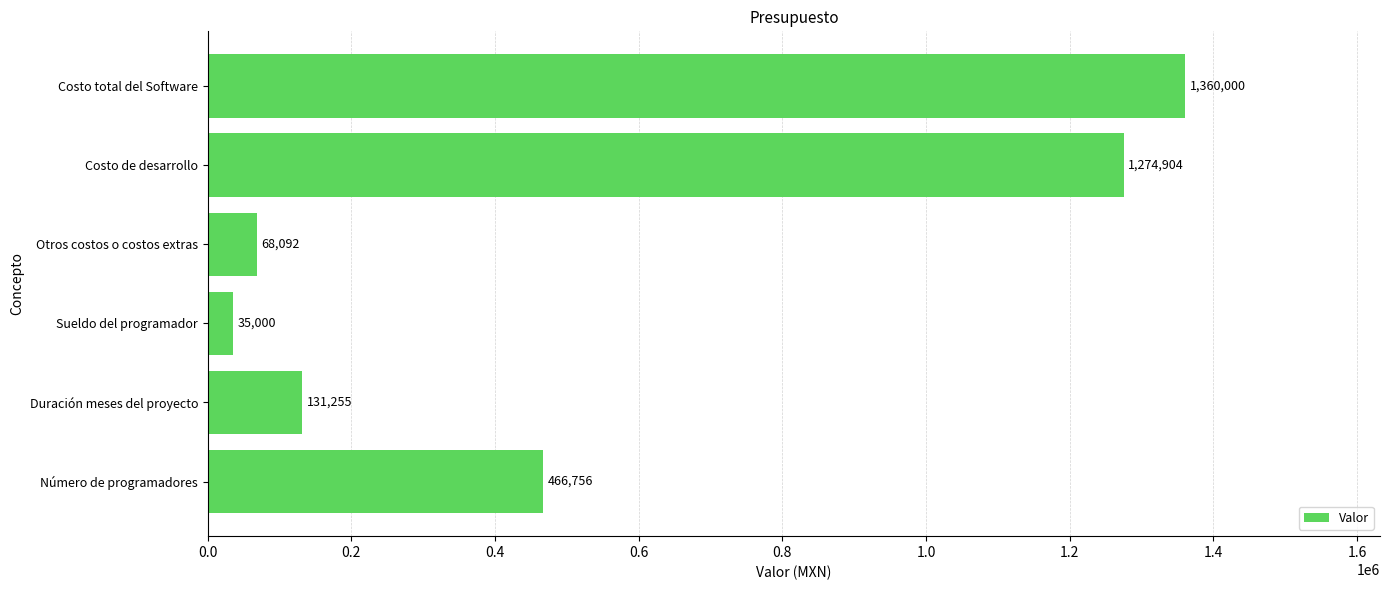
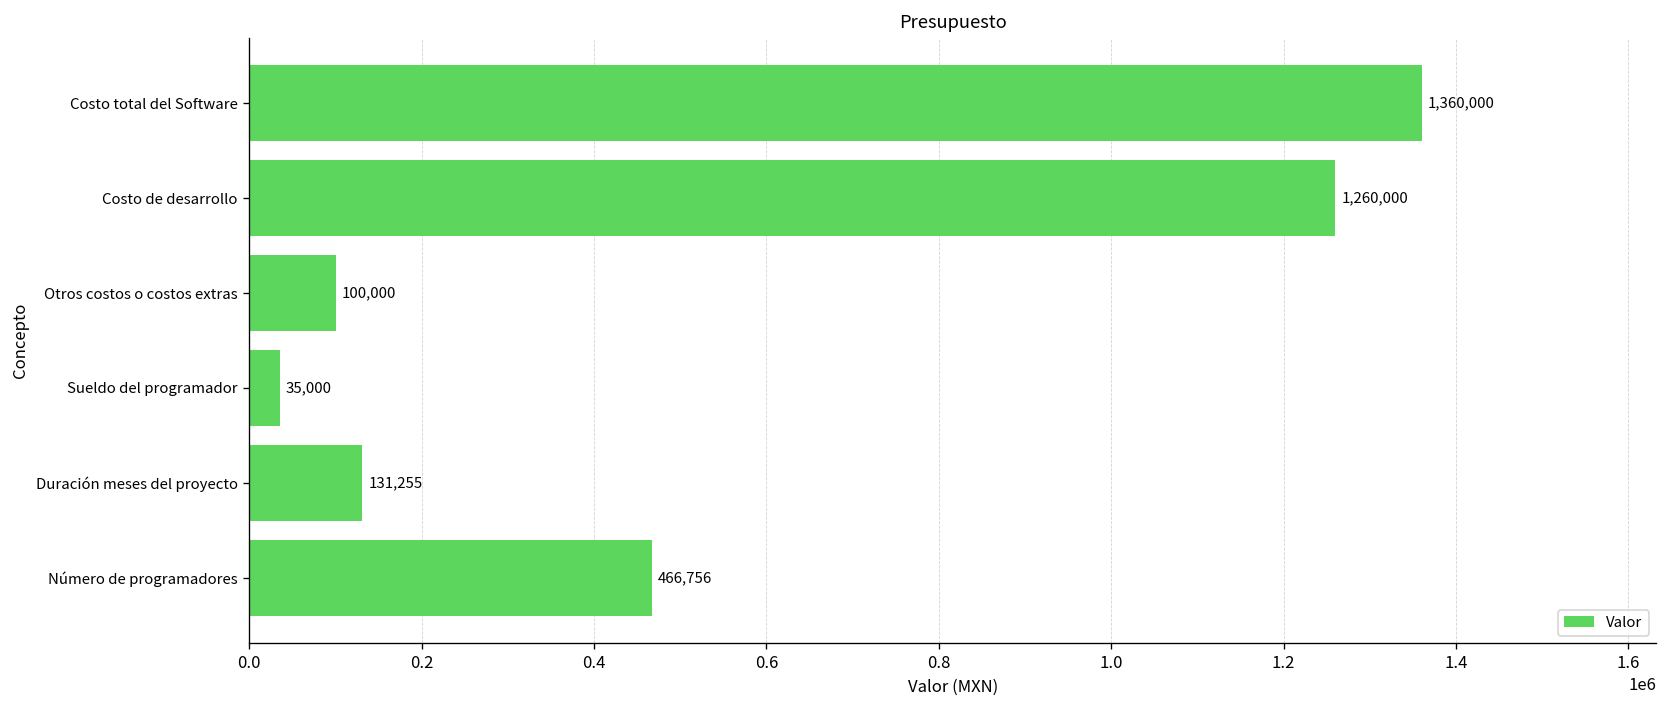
Costo de desarrollo: 1,274,904 -> 1,260,000
Otros costos o costos extras: 68,092 -> 100,000
